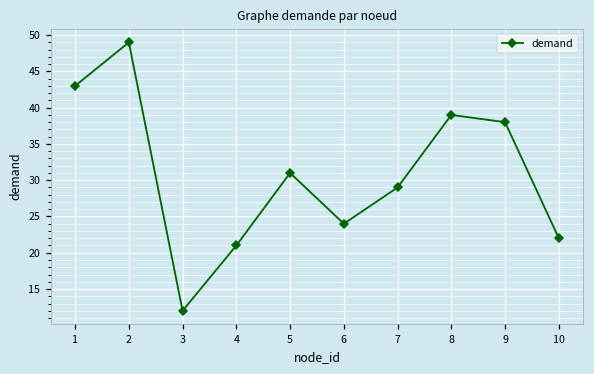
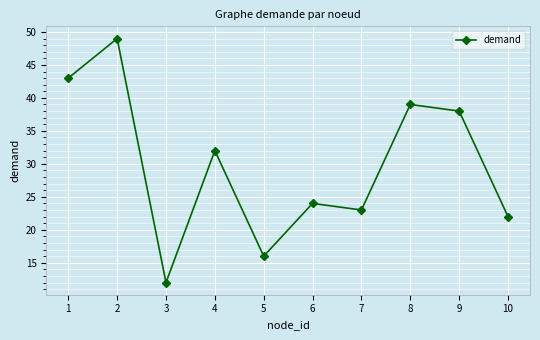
4: 21 -> 32
5: 31 -> 16
7: 29 -> 23
